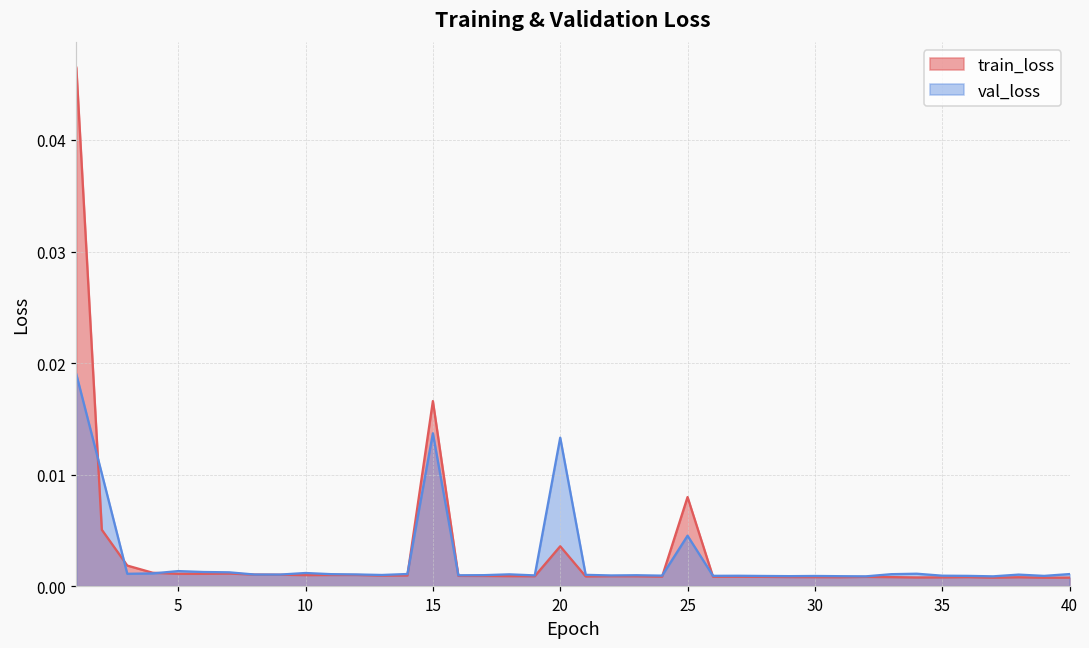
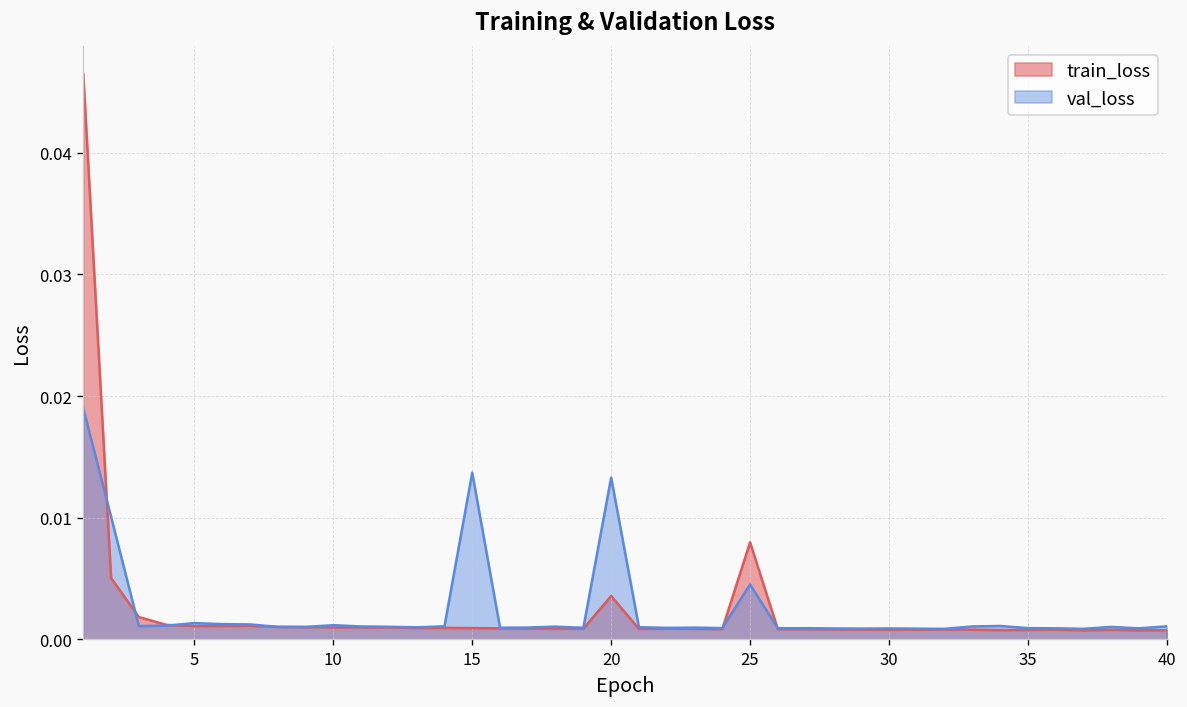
train_loss, 15: 0.0166 -> 0.0009
